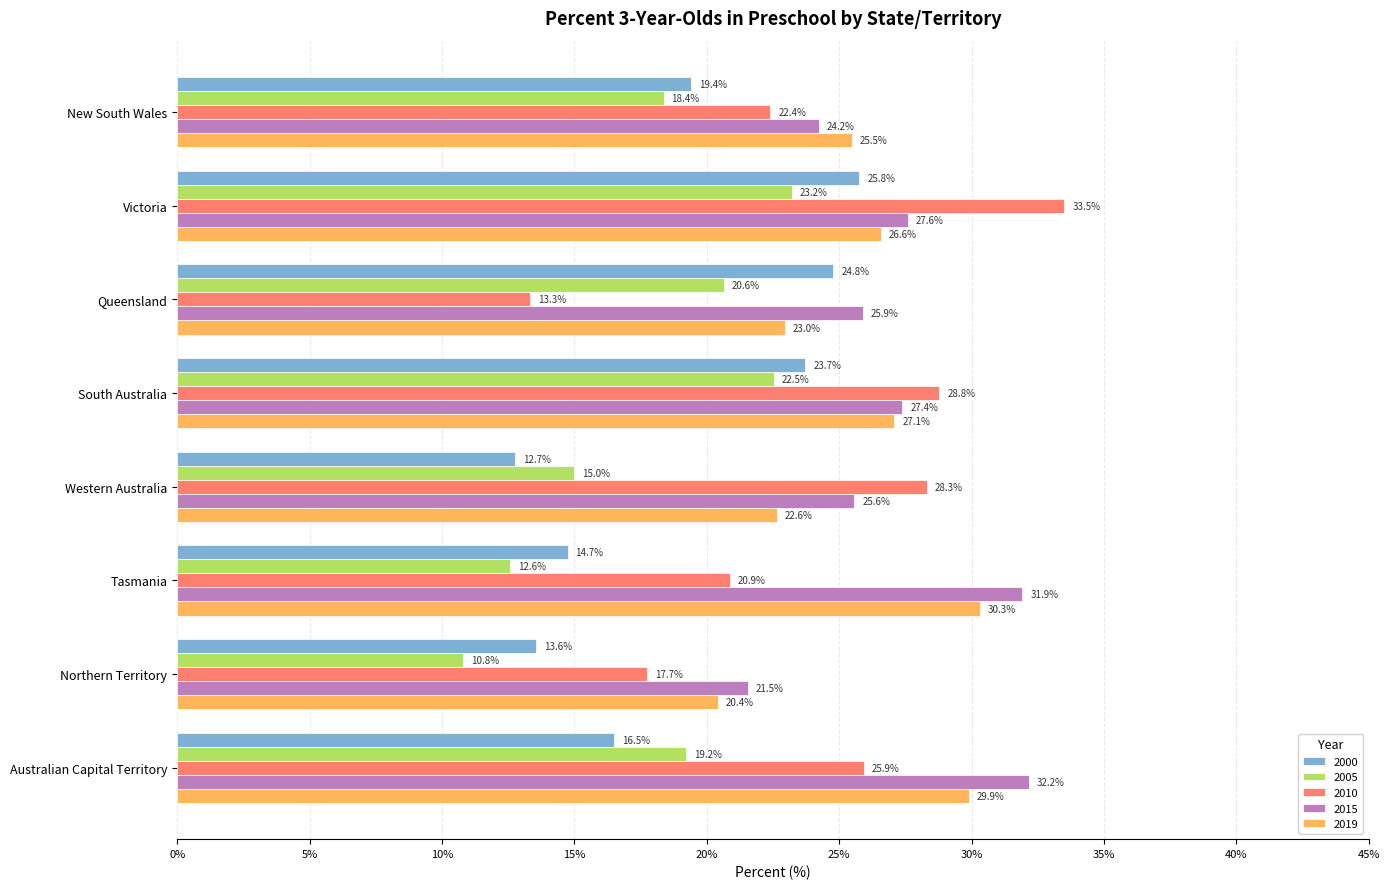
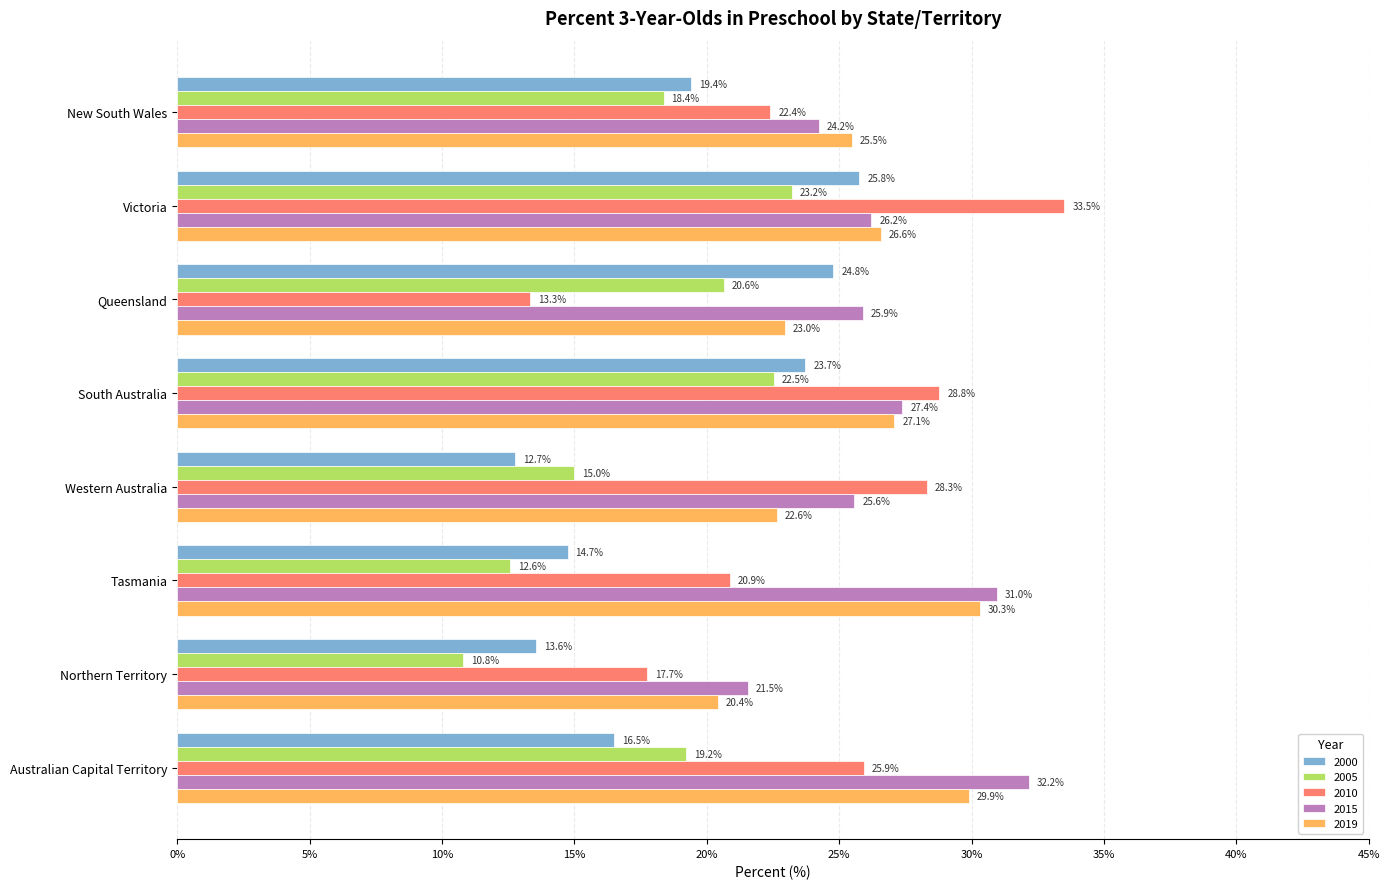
2015, Victoria: 27.6% -> 26.2%
2015, Tasmania: 31.9% -> 31.0%
